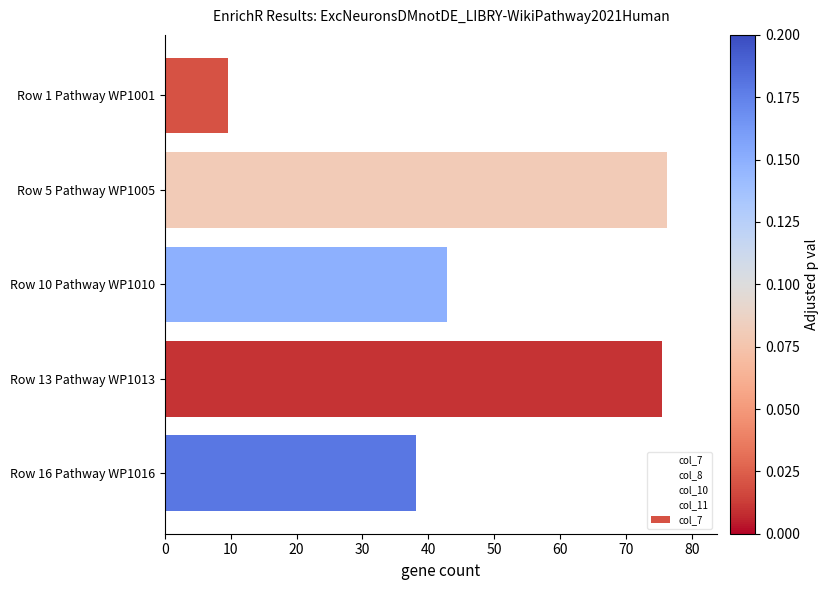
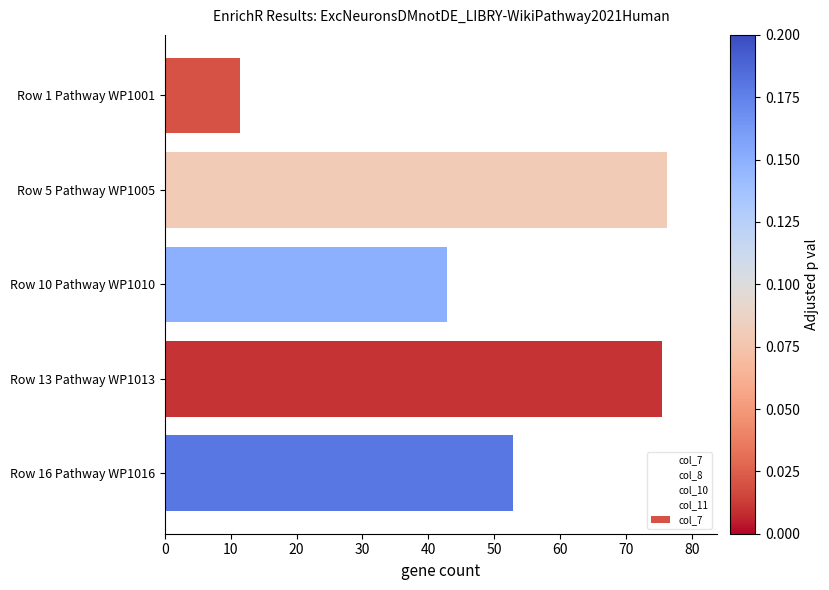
Row 1 Pathway WP1001: 10 -> 11
Row 16 Pathway WP1016: 38 -> 53
